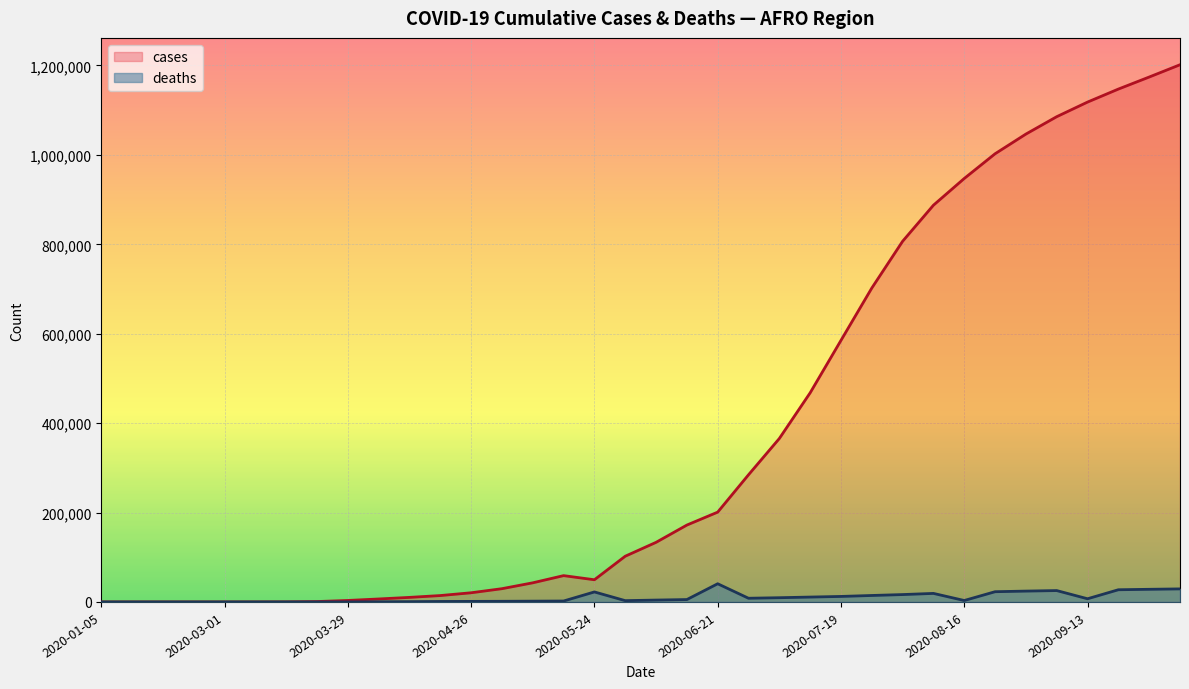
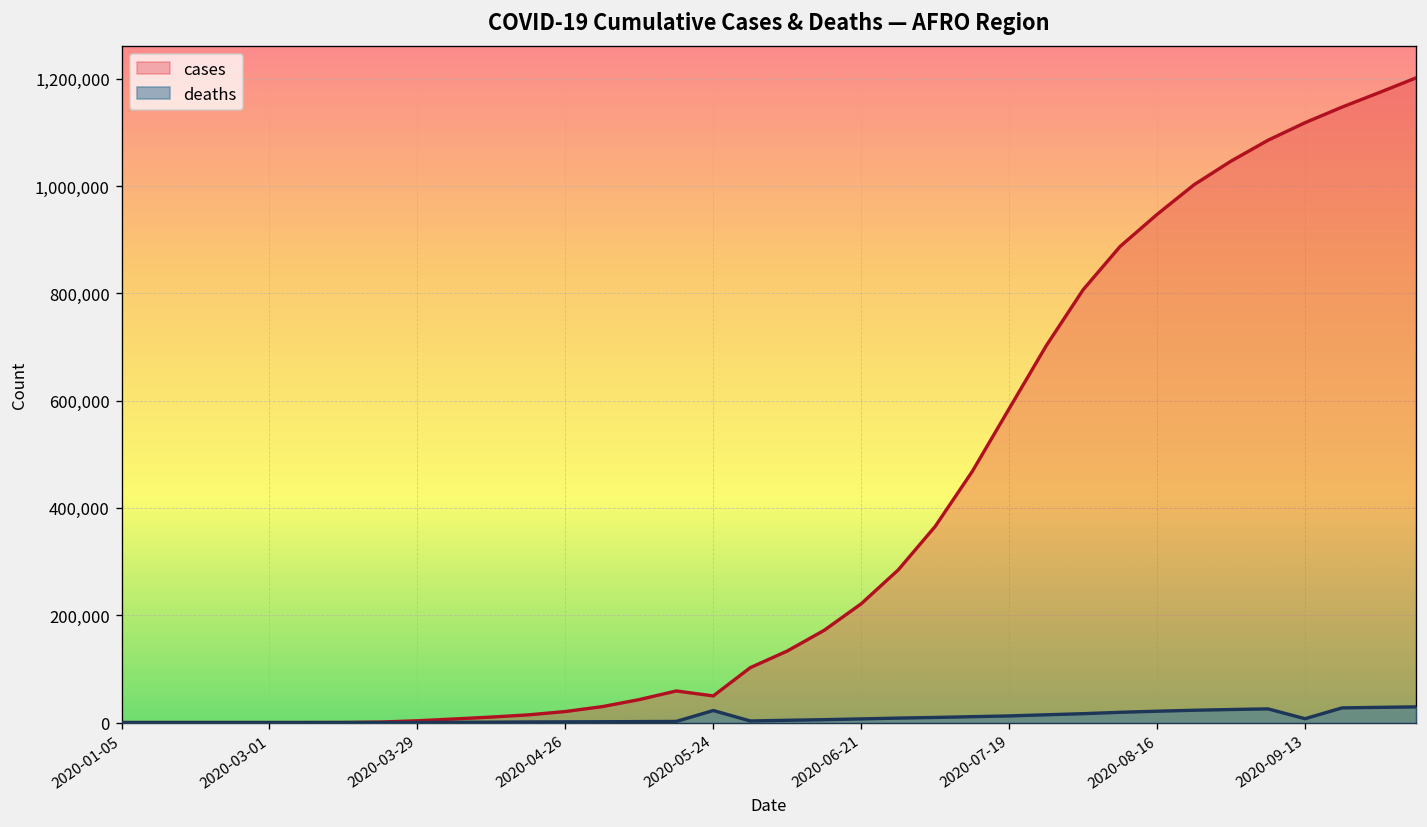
cases, 2020-06-21: 200,000 -> 220,000
deaths, 2020-06-21: 40,000 -> 10,000
deaths, 2020-08-16: 0 -> 20,000
